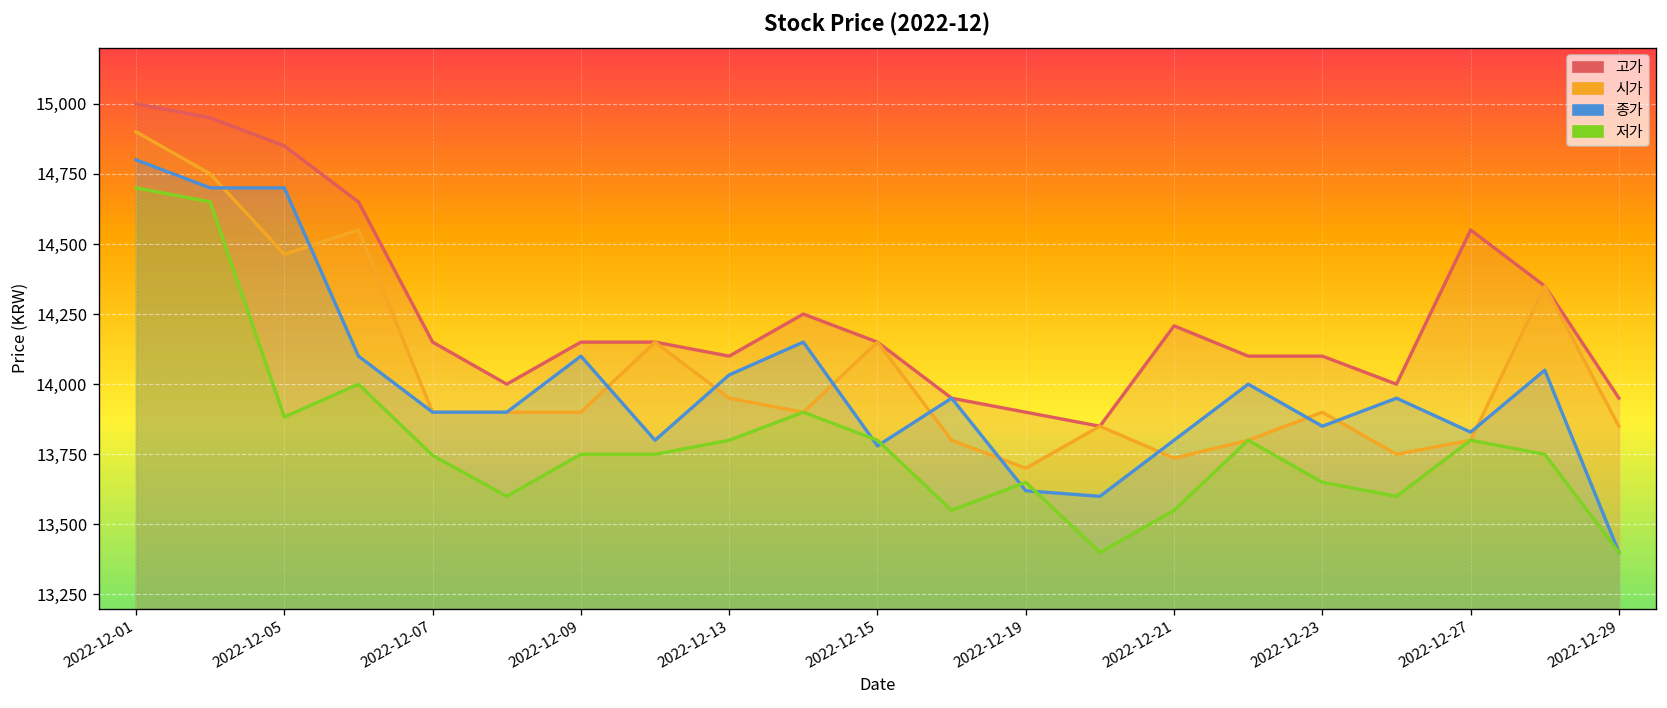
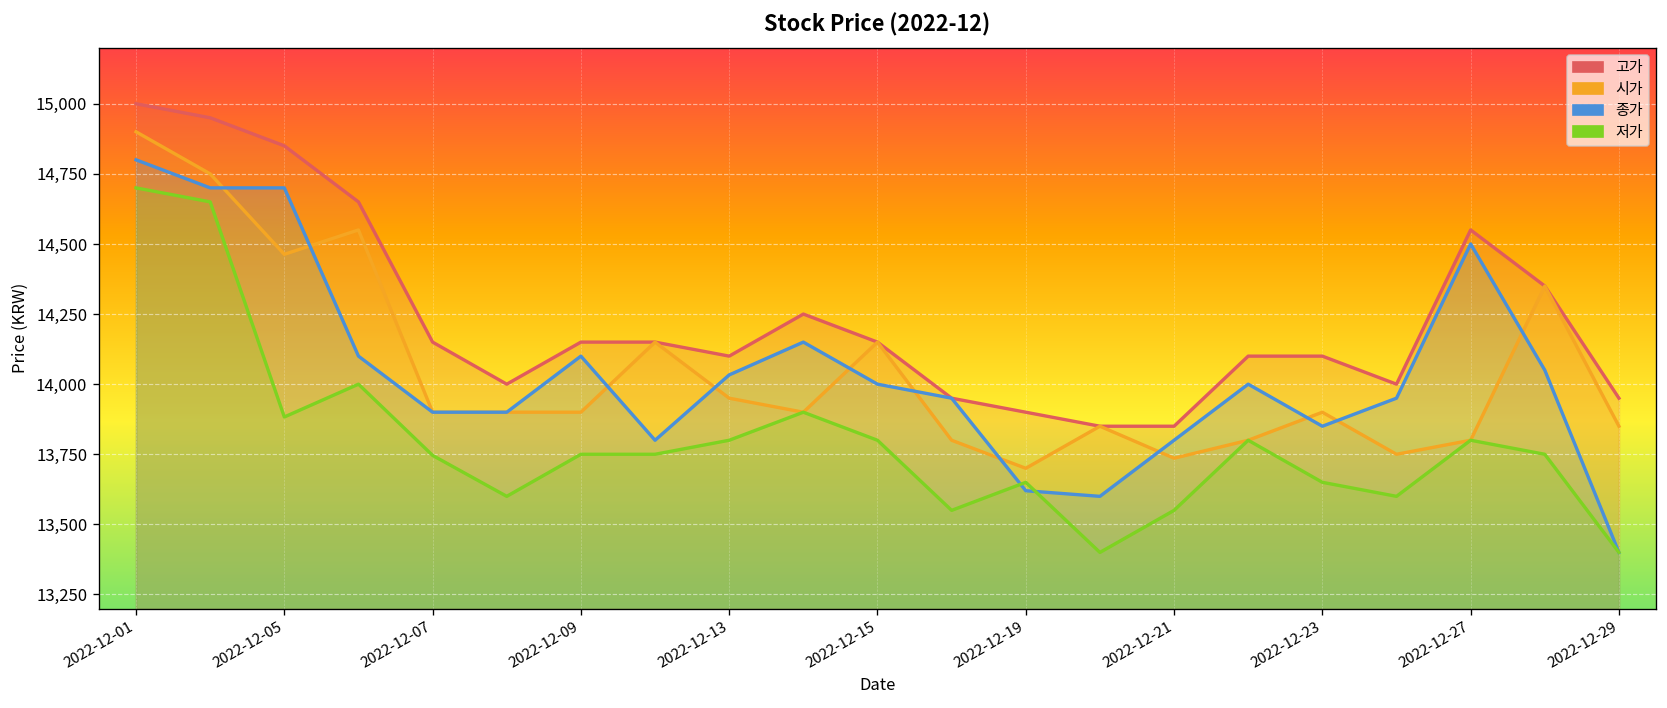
종가, 2022-12-15: 13,780 -> 14,000
고가, 2022-12-21: 14,210 -> 13,850
종가, 2022-12-27: 13,830 -> 14,500
